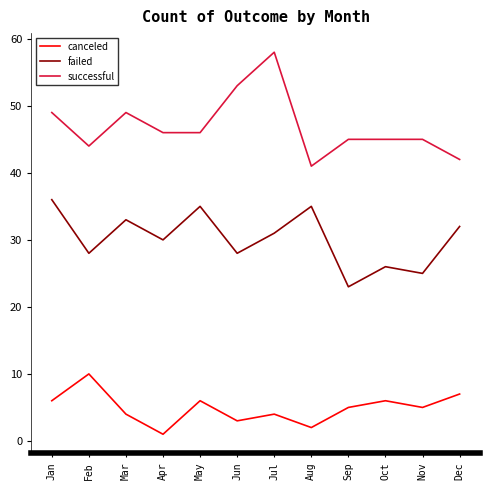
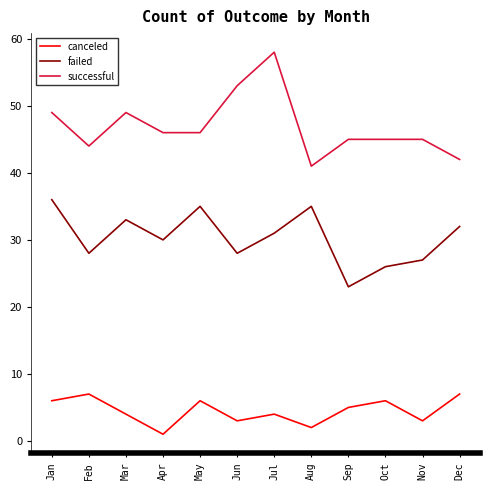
canceled, Feb: 10 -> 7
canceled, Nov: 5 -> 3
failed, Nov: 25 -> 27
